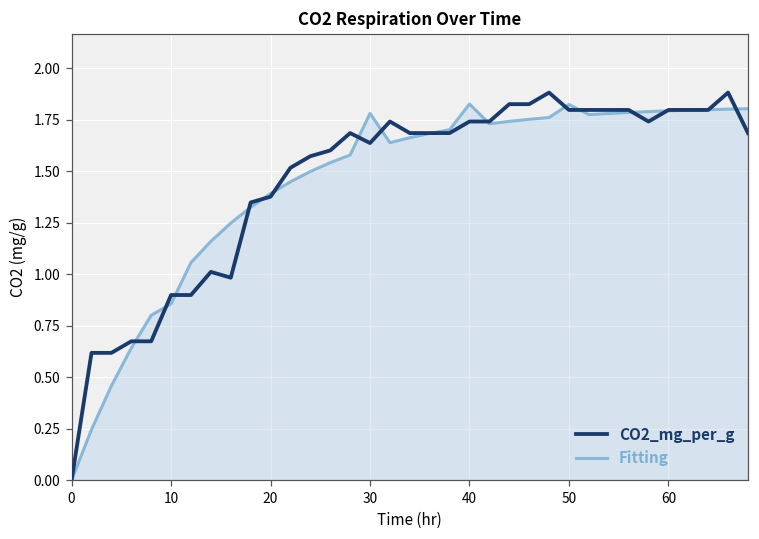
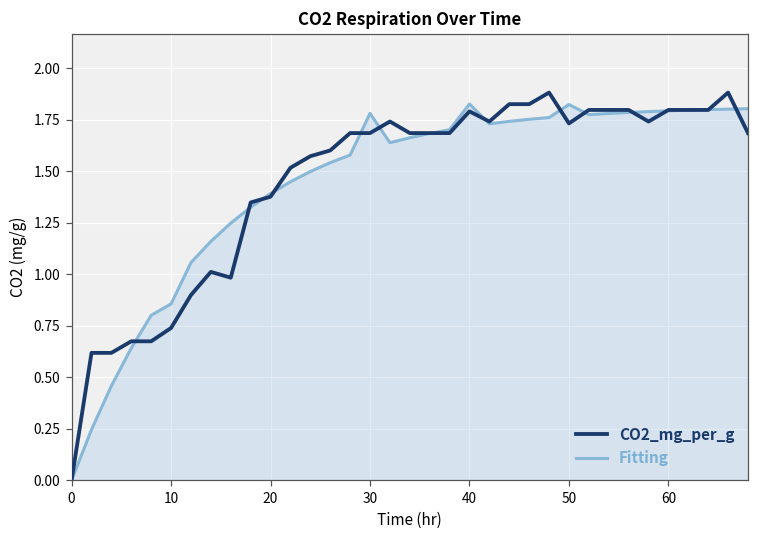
CO2_mg_per_g, 10: 0.90 -> 0.74
CO2_mg_per_g, 30: 1.64 -> 1.69
CO2_mg_per_g, 40: 1.74 -> 1.79
CO2_mg_per_g, 50: 1.80 -> 1.73
